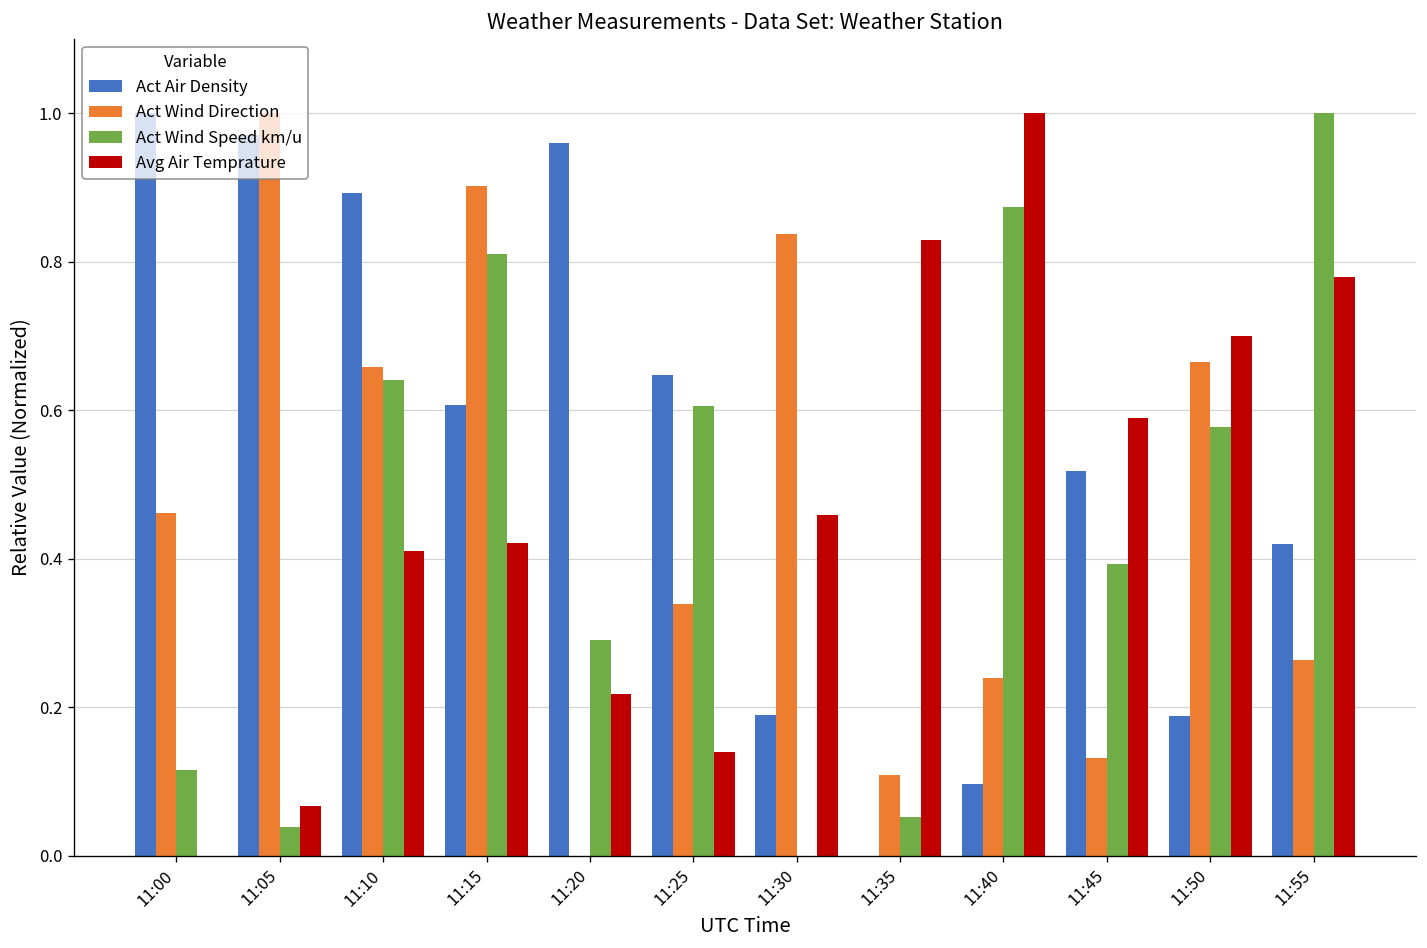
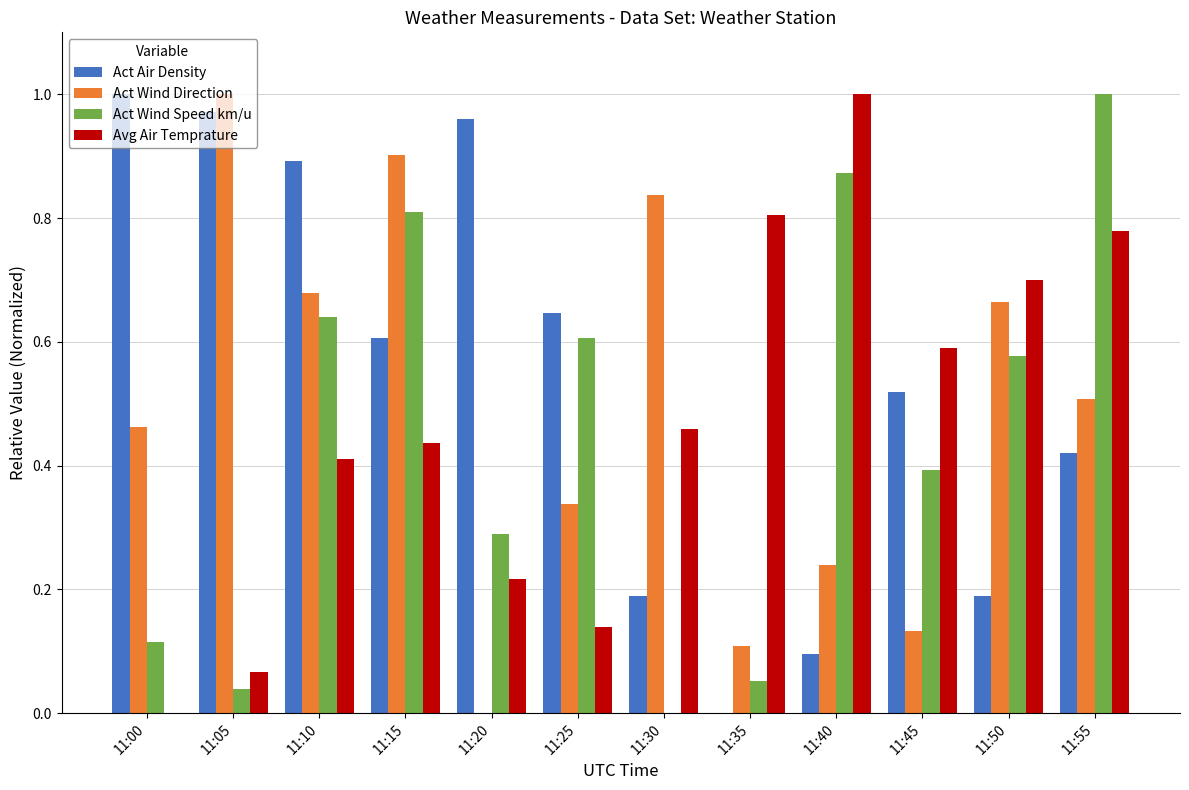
Act Wind Direction, 11:10: 0.66 -> 0.68
Avg Air Temprature, 11:15: 0.42 -> 0.44
Avg Air Temprature, 11:35: 0.83 -> 0.81
Act Wind Direction, 11:55: 0.26 -> 0.51
